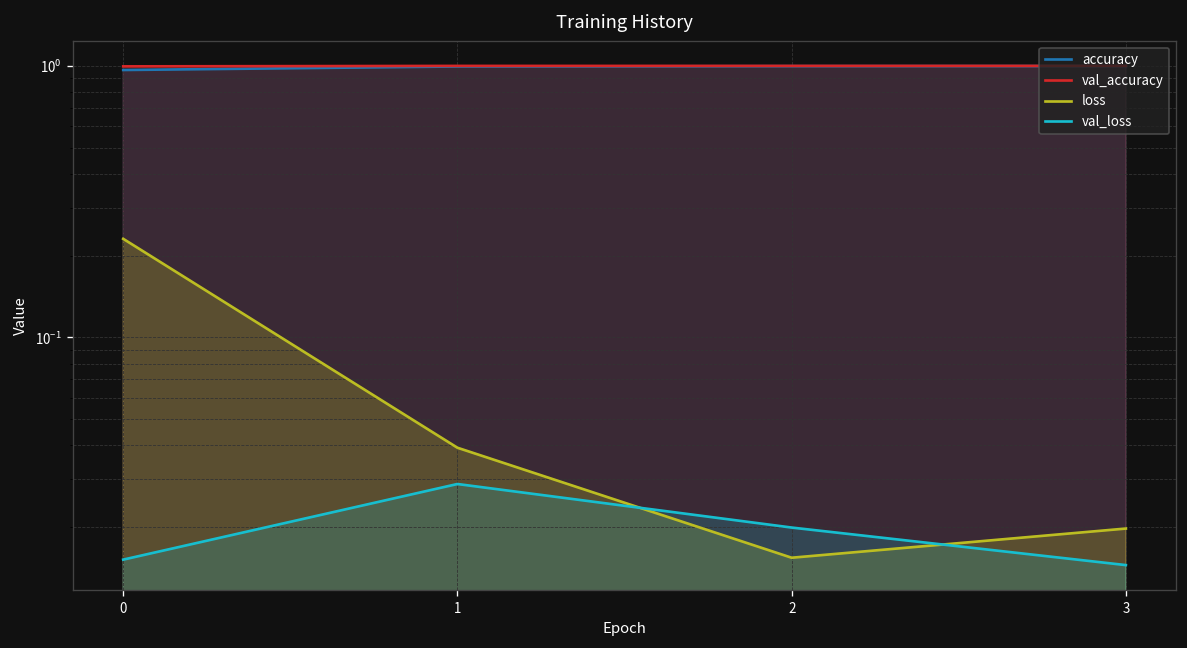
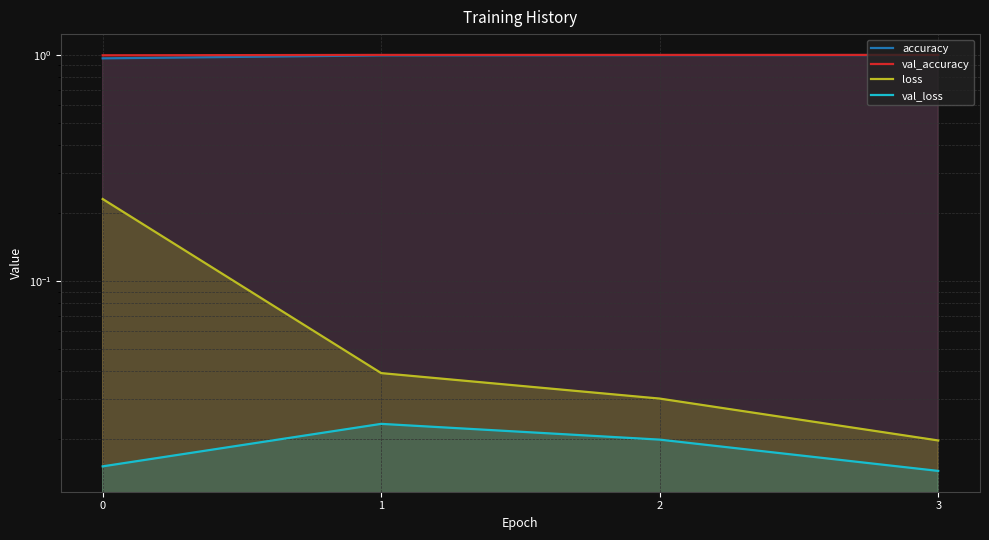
val_loss, 1: 0.029 -> 0.023
loss, 2: 0.015 -> 0.030
